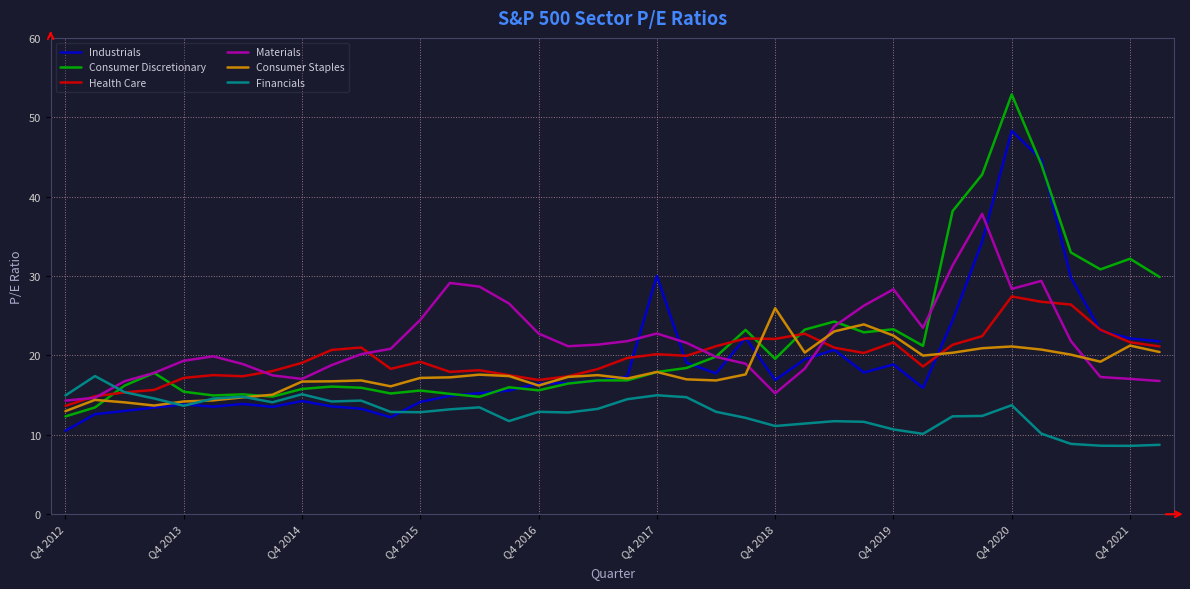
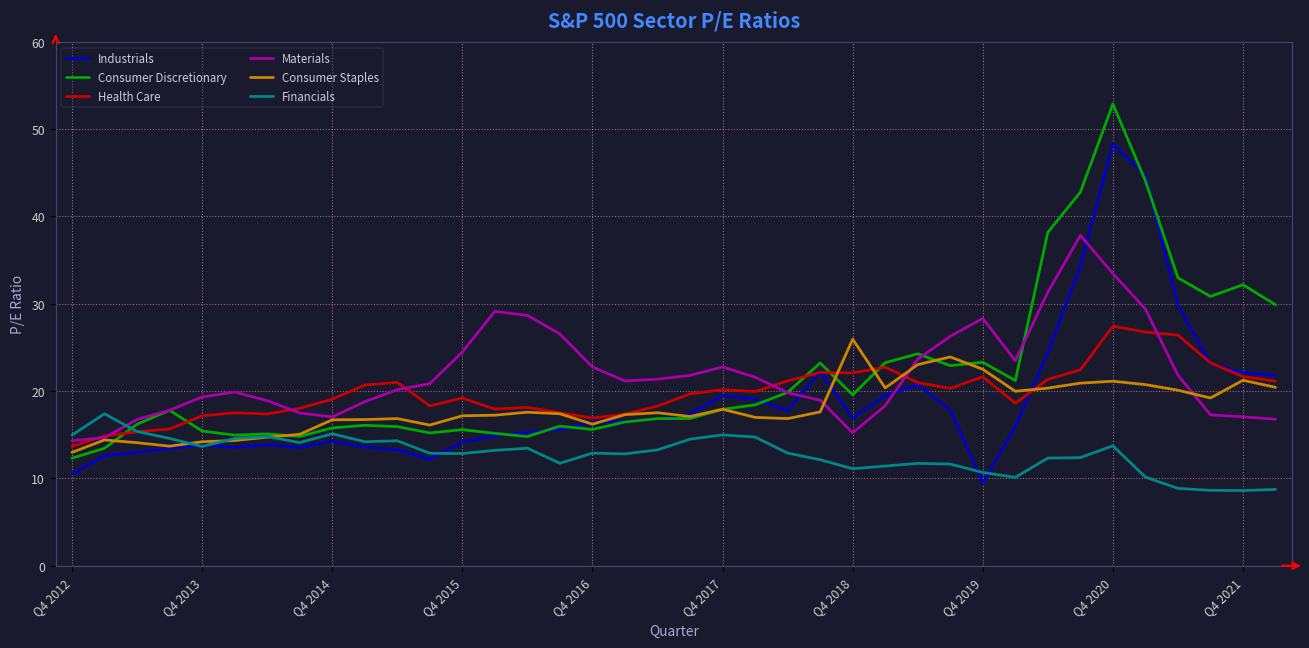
Industrials, Q4 2017: 30 -> 20
Industrials, Q4 2019: 19 -> 9
Materials, Q4 2020: 28 -> 33
